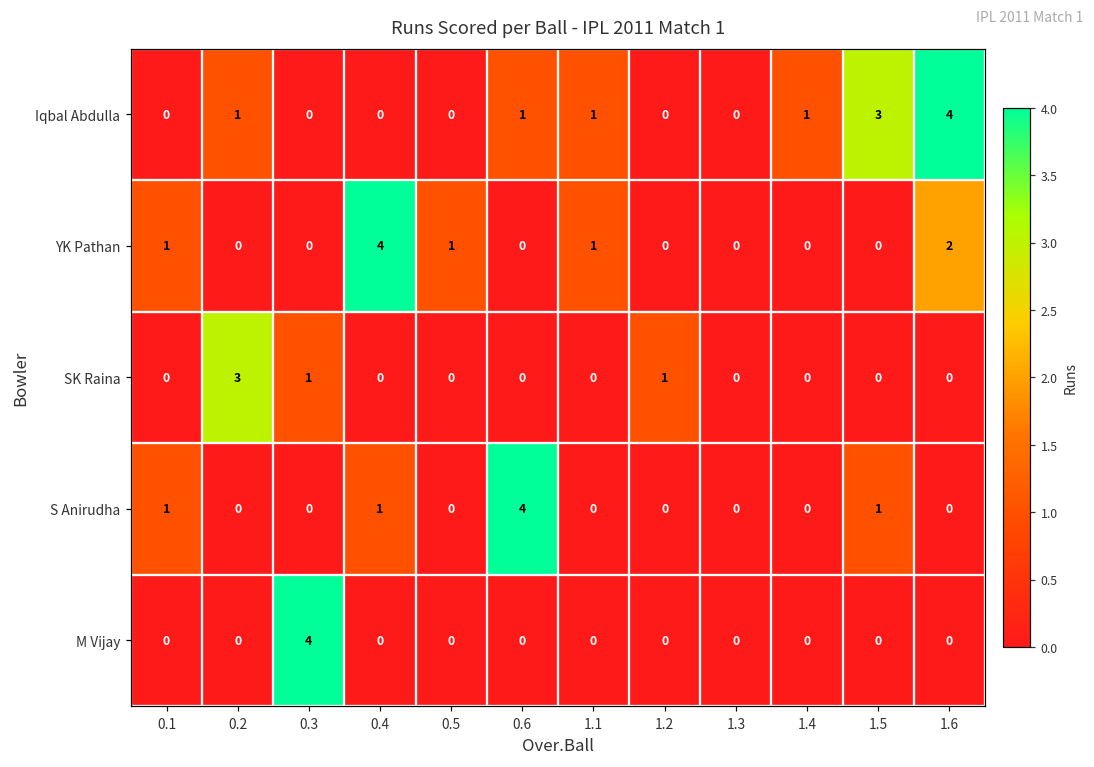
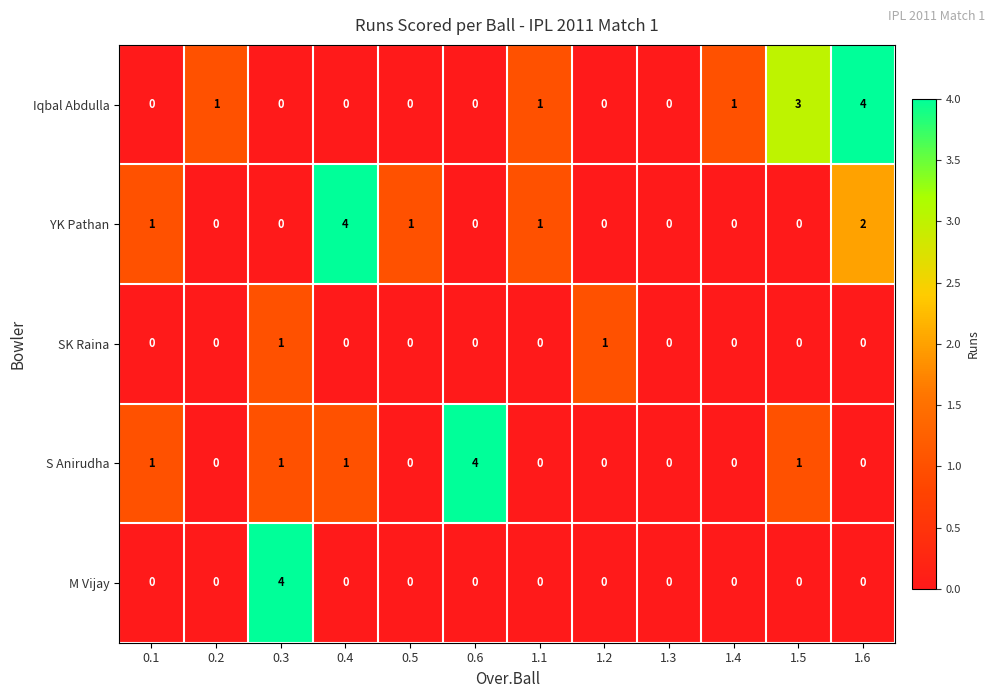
Iqbal Abdulla, 0.6: 1 -> 0
SK Raina, 0.2: 3 -> 0
S Anirudha, 0.3: 0 -> 1
